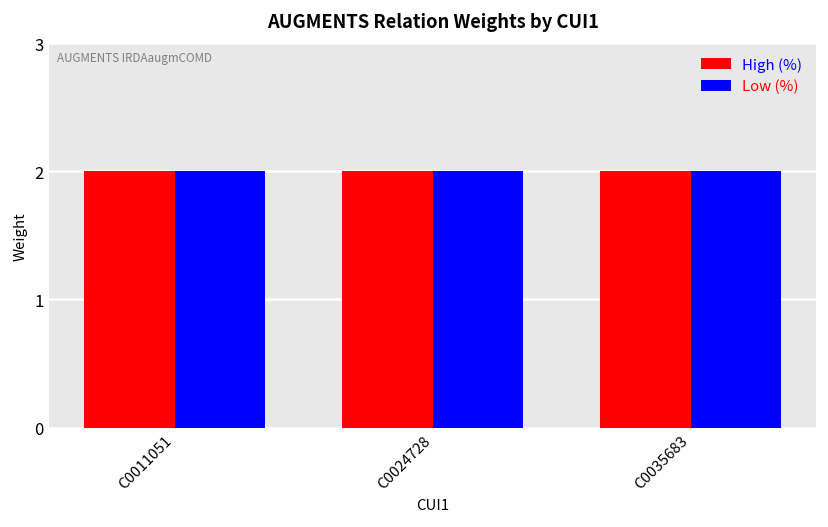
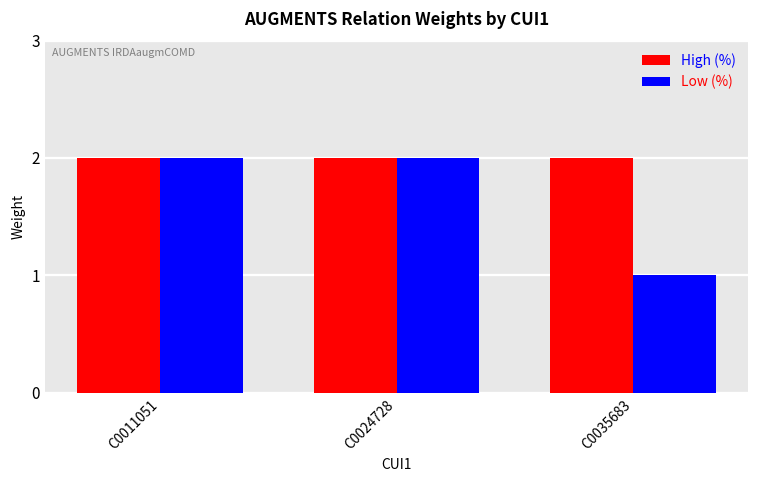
Low (%), C0035683: 2 -> 1
